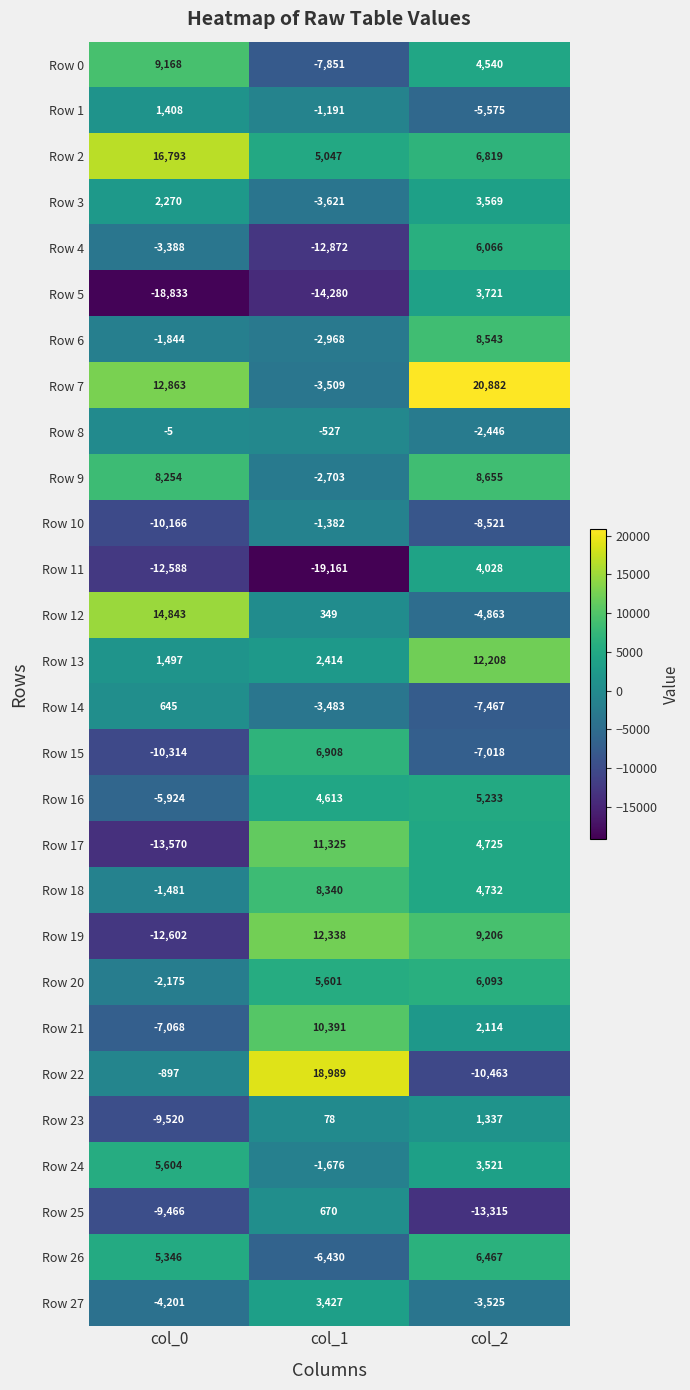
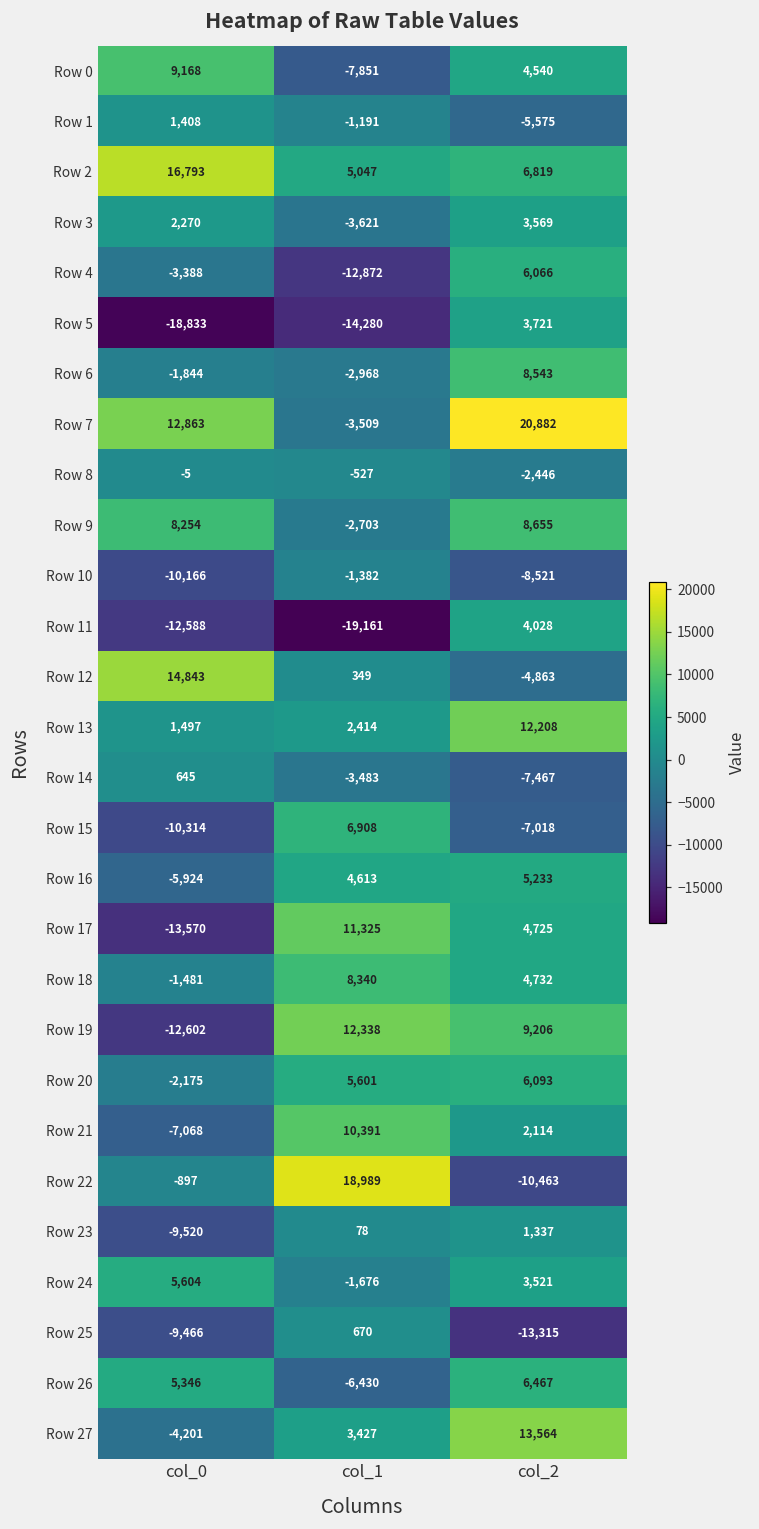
Row 27, col_2: -3,525 -> 13,564
